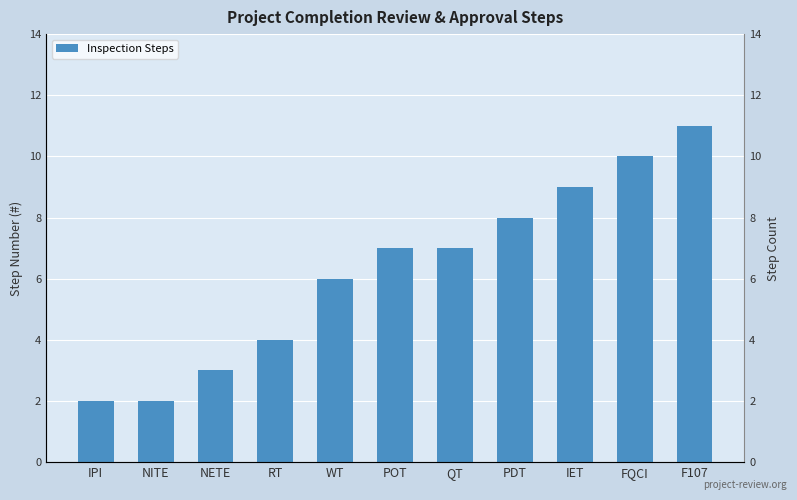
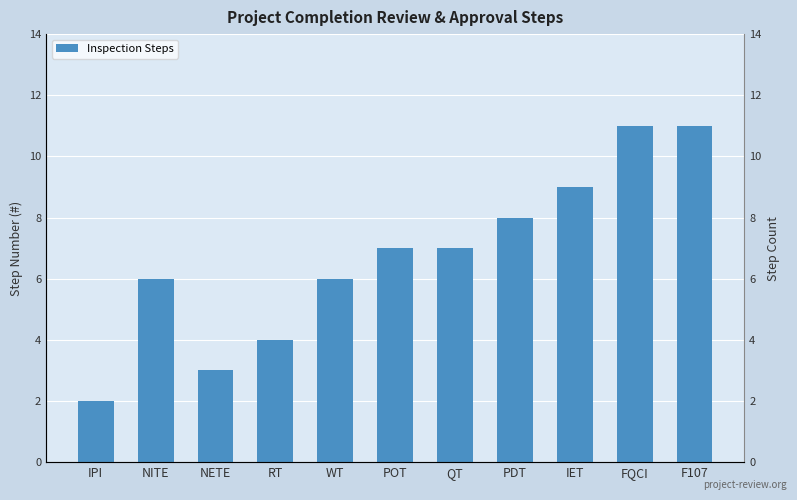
NITE: 2 -> 6
FQCI: 10 -> 11
